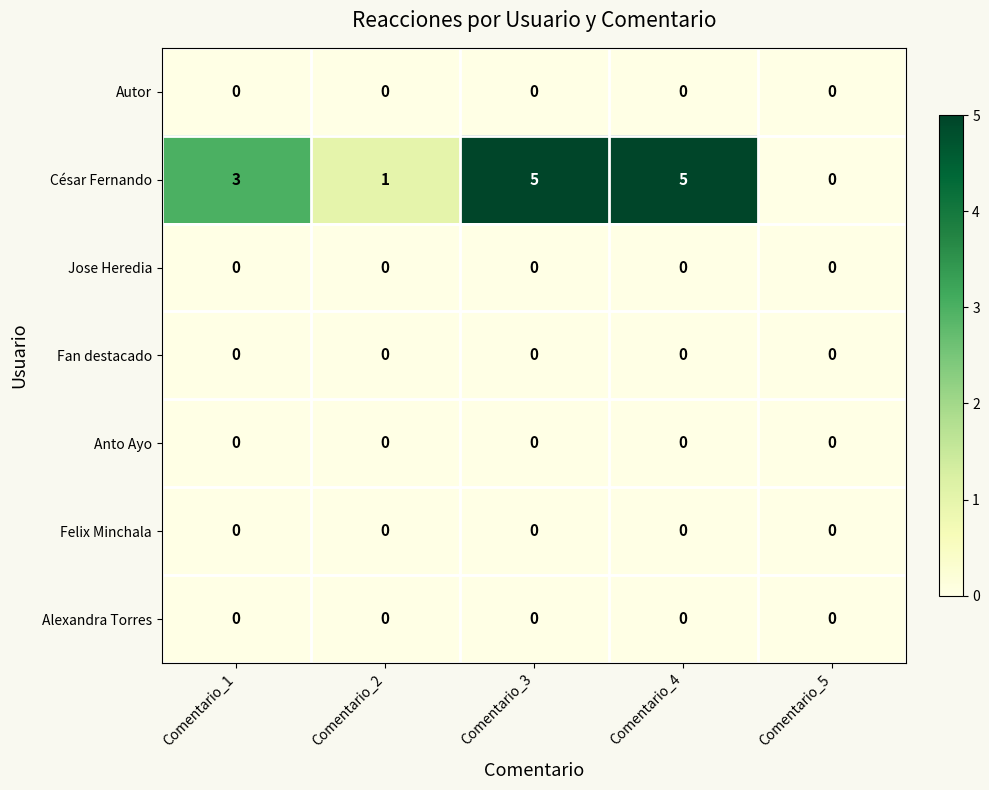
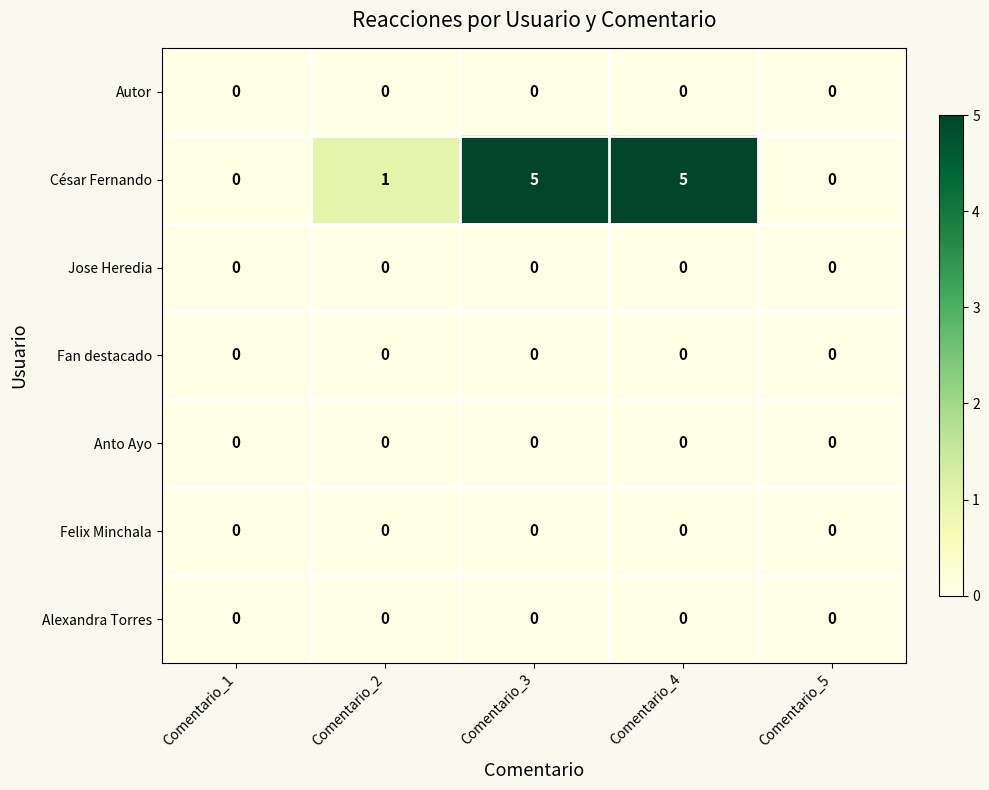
César Fernando, Comentario_1: 3 -> 0
